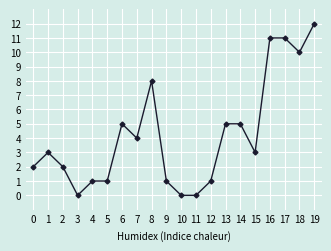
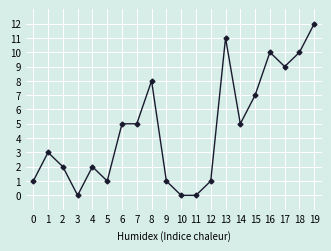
0: 2 -> 1
4: 1 -> 2
7: 4 -> 5
13: 5 -> 11
15: 3 -> 7
16: 11 -> 10
17: 11 -> 9
